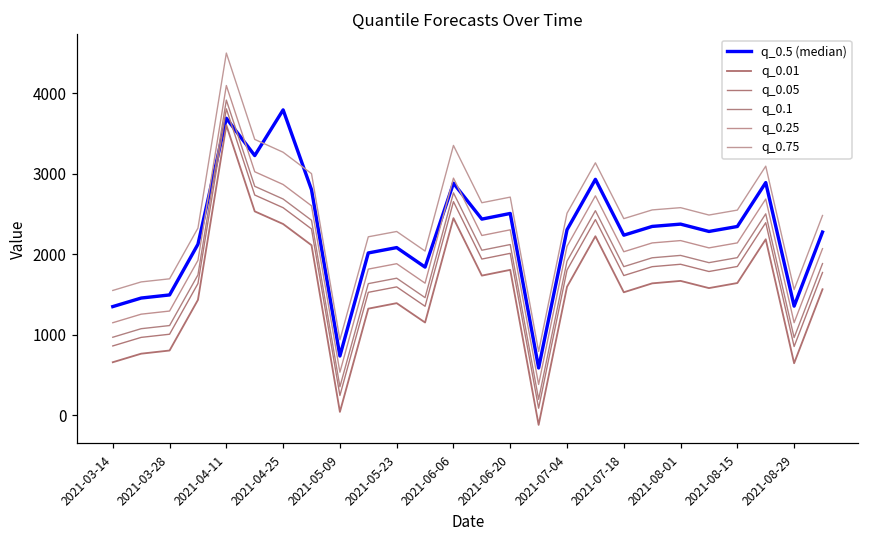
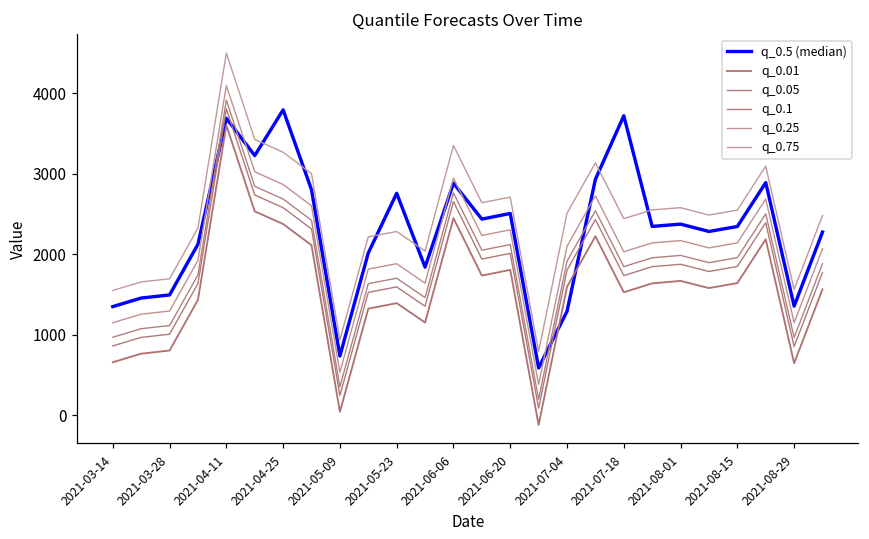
q_0.5 (median), 2021-05-23: 2100 -> 2800
q_0.5 (median), 2021-07-04: 2300 -> 1300
q_0.5 (median), 2021-07-18: 2200 -> 3700
